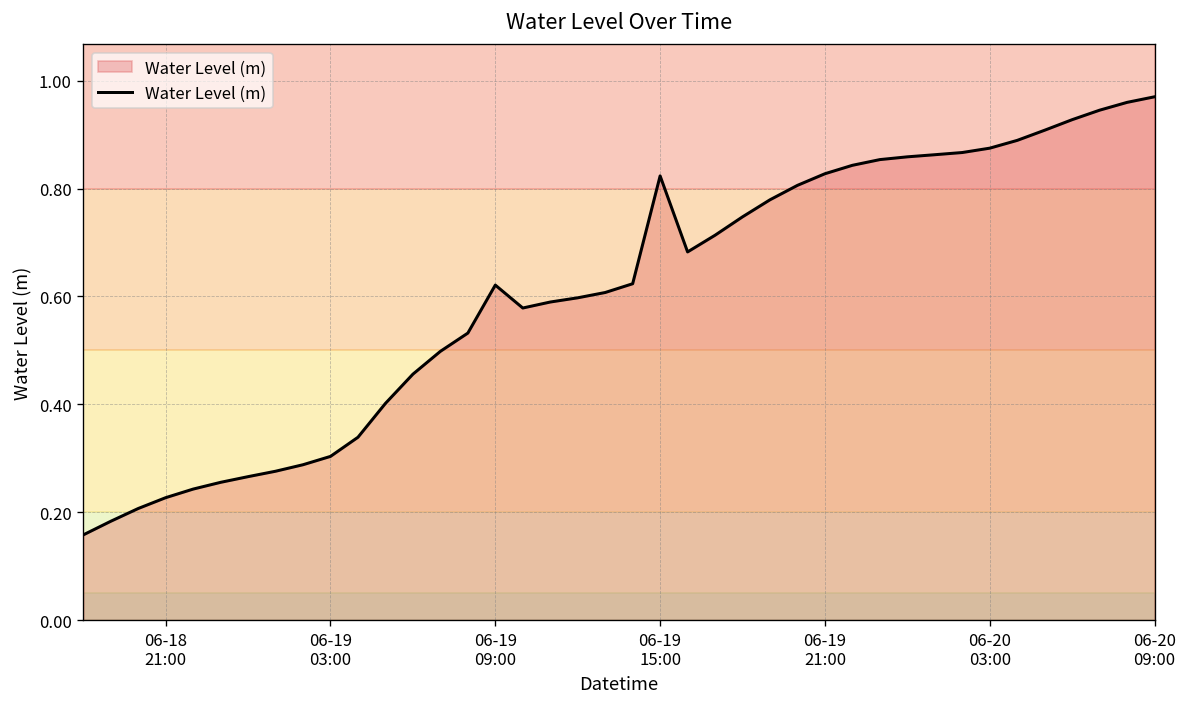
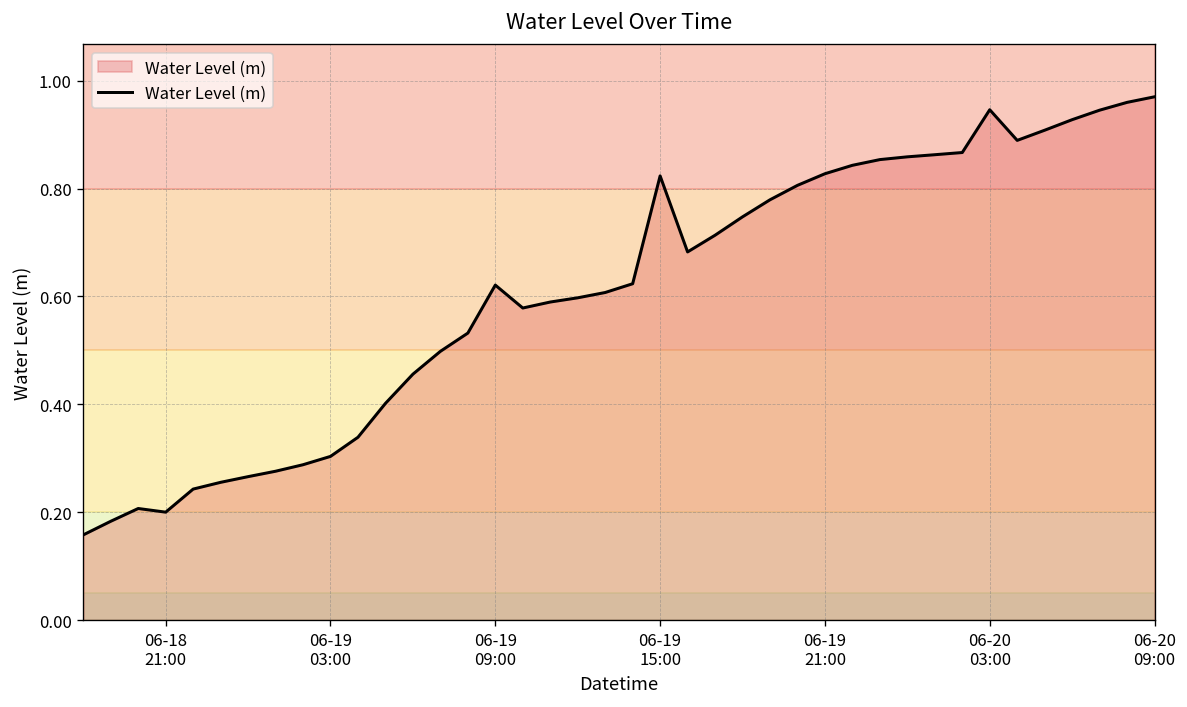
06-18 21:00: 0.23 -> 0.20
06-20 03:00: 0.88 -> 0.95
